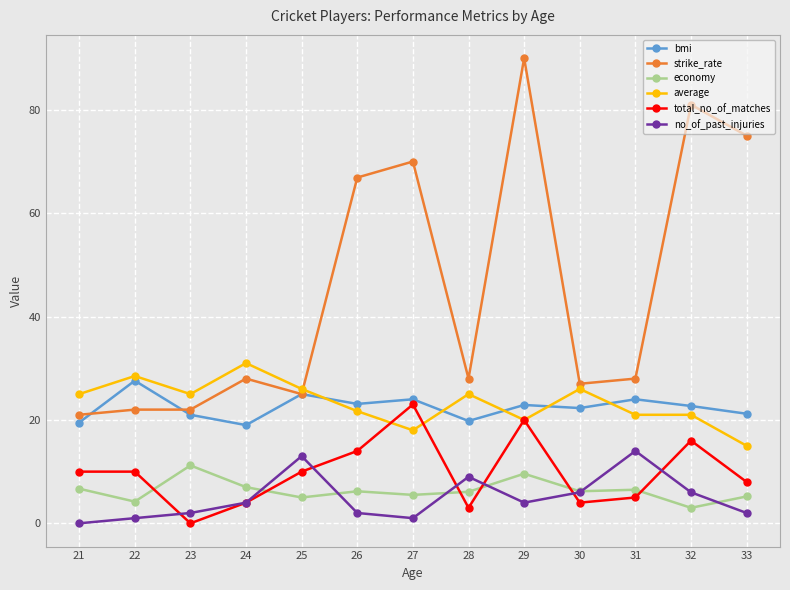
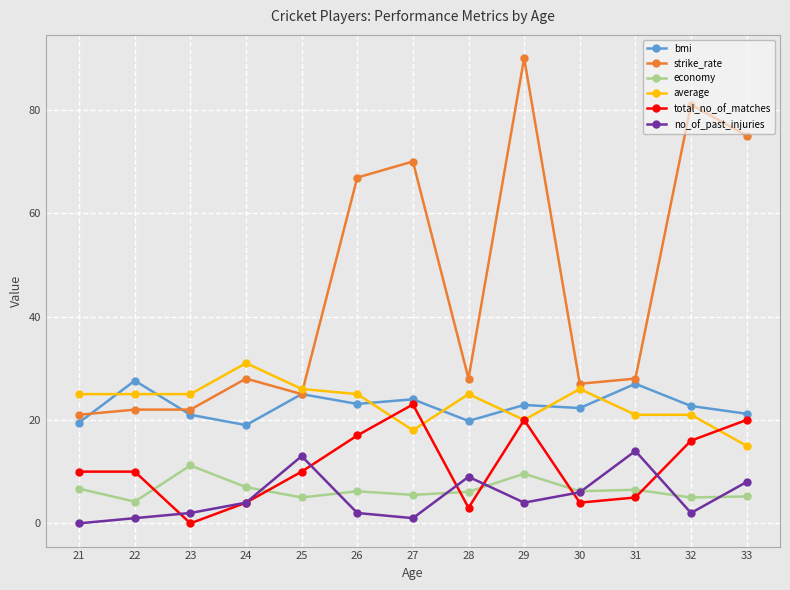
average, 22: 29 -> 25
average, 26: 22 -> 25
total_no_of_matches, 26: 14 -> 17
bmi, 31: 24 -> 27
economy, 32: 3 -> 5
no_of_past_injuries, 32: 6 -> 2
total_no_of_matches, 33: 8 -> 20
no_of_past_injuries, 33: 2 -> 8
